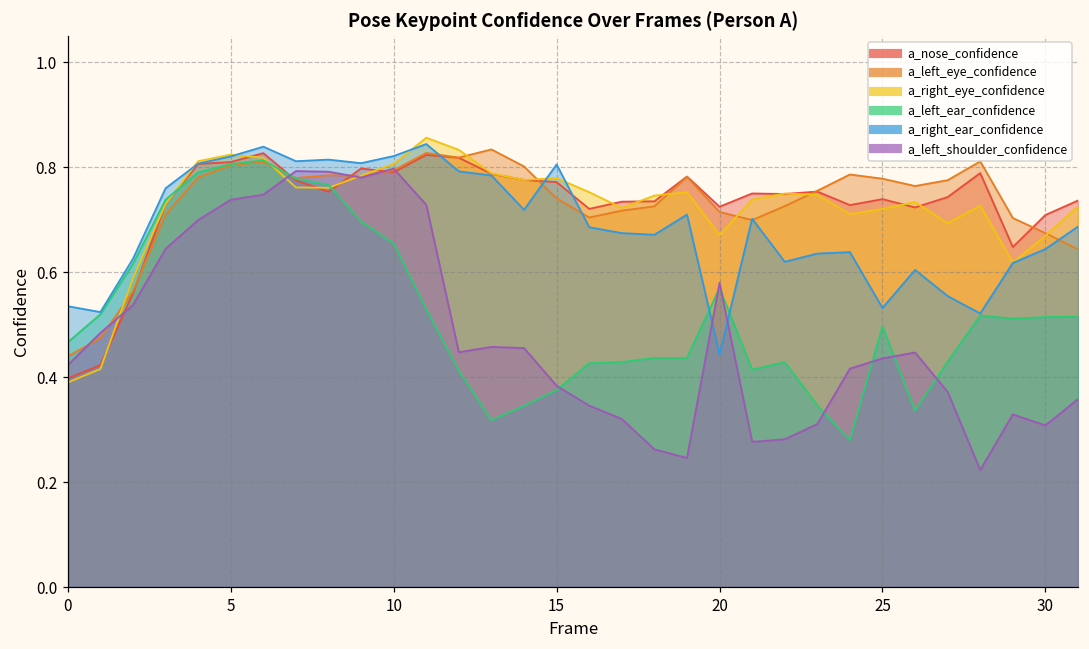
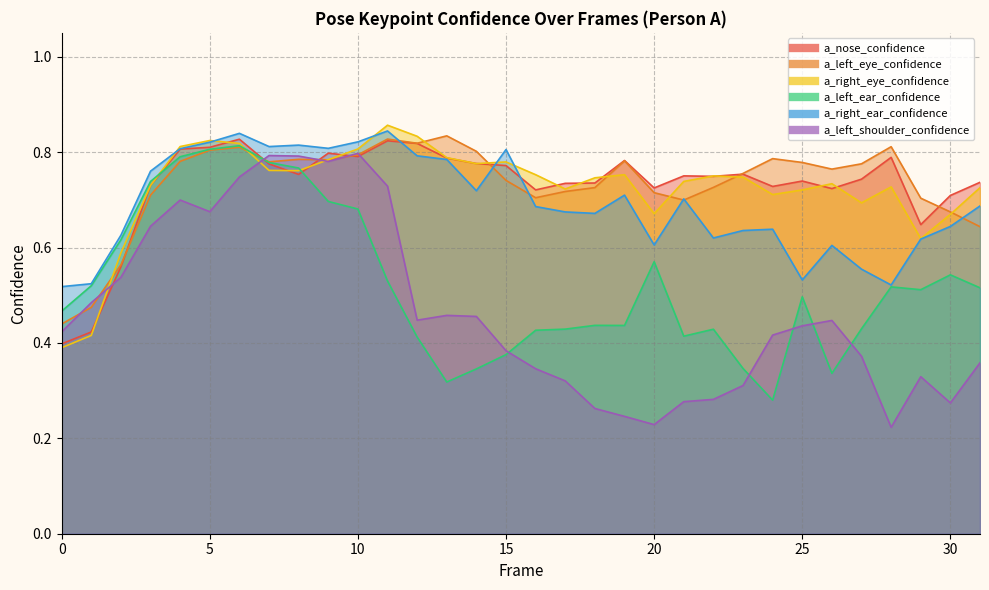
a_right_ear_confidence, 0: 0.54 -> 0.52
a_left_shoulder_confidence, 5: 0.74 -> 0.68
a_left_ear_confidence, 10: 0.65 -> 0.68
a_right_ear_confidence, 20: 0.44 -> 0.61
a_left_shoulder_confidence, 20: 0.58 -> 0.23
a_left_ear_confidence, 30: 0.51 -> 0.54
a_left_shoulder_confidence, 30: 0.31 -> 0.27
